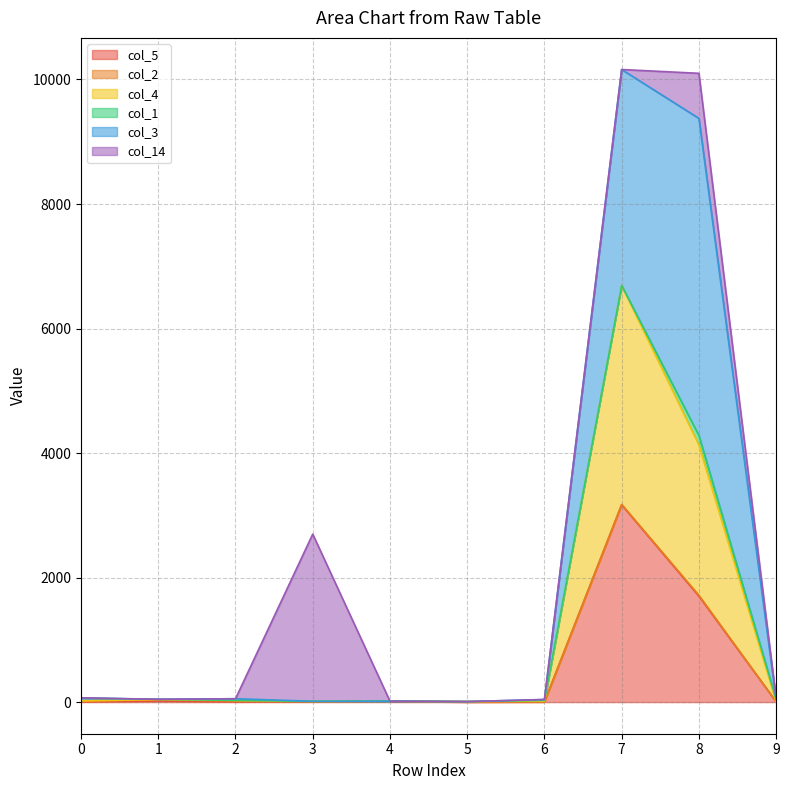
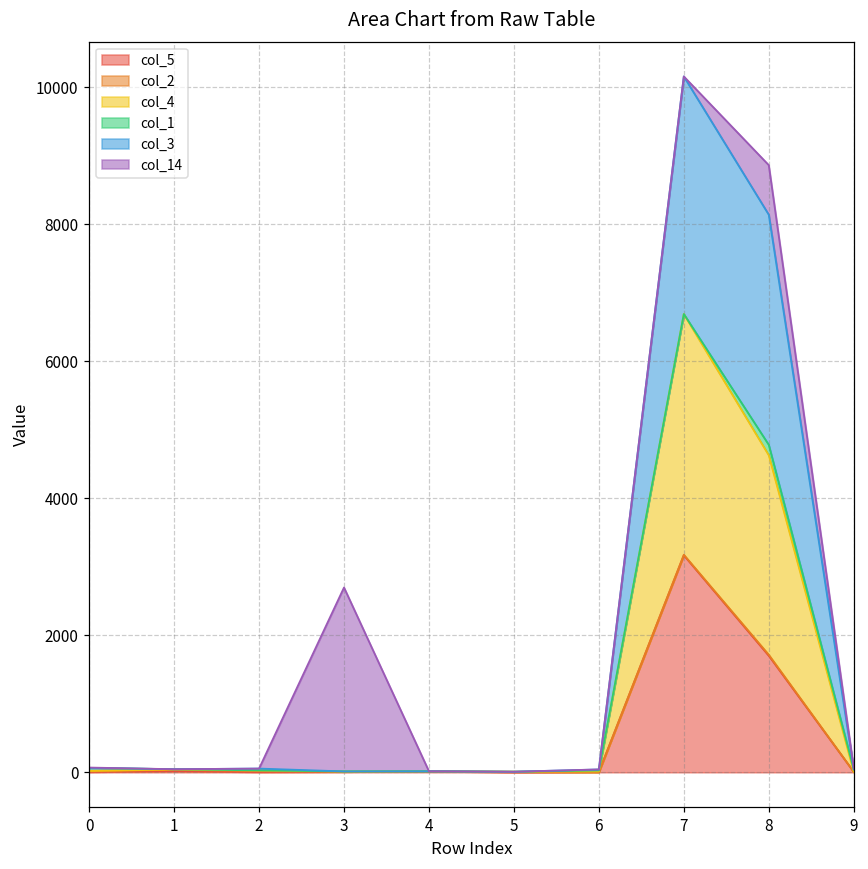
col_4, 8: 2400 -> 2900
col_3, 8: 5100 -> 3400
